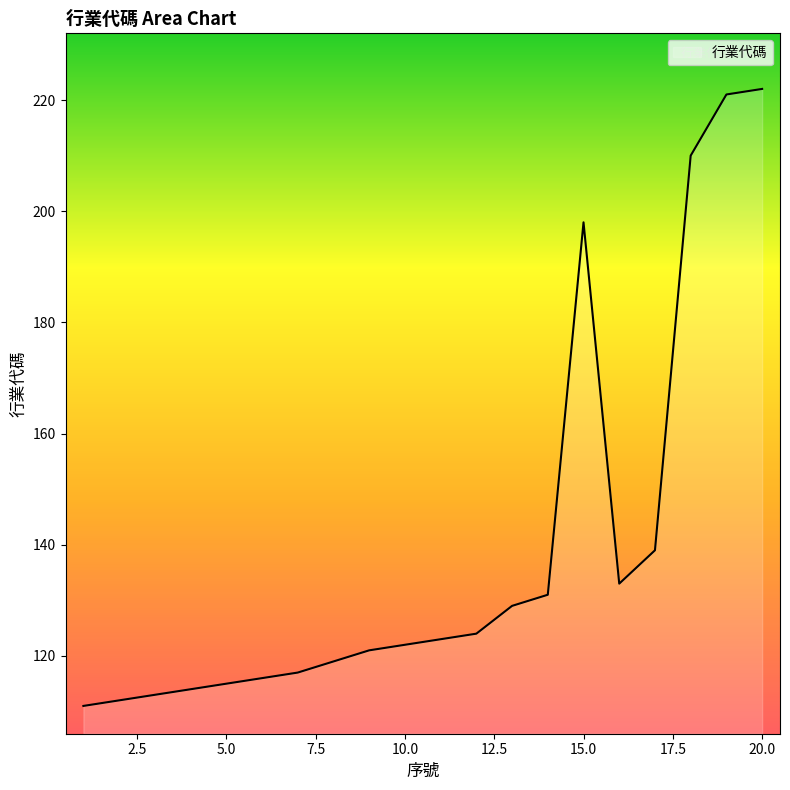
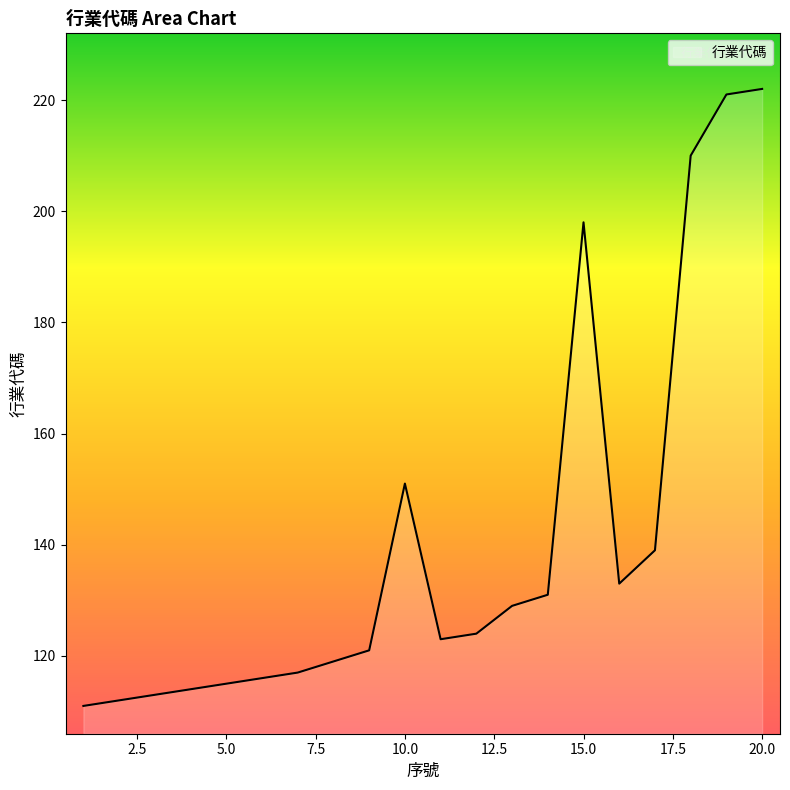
10.0: 122 -> 151
